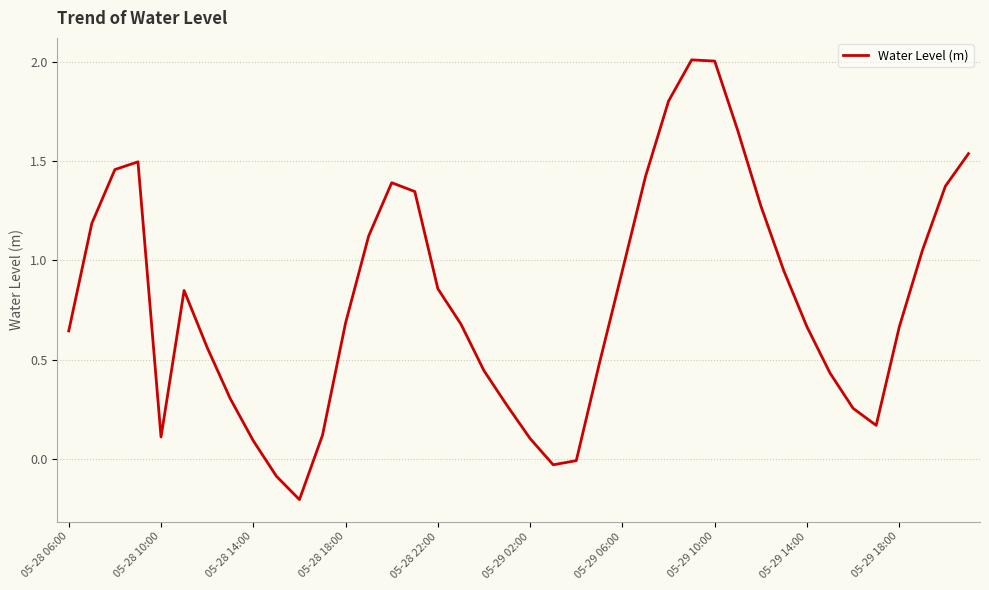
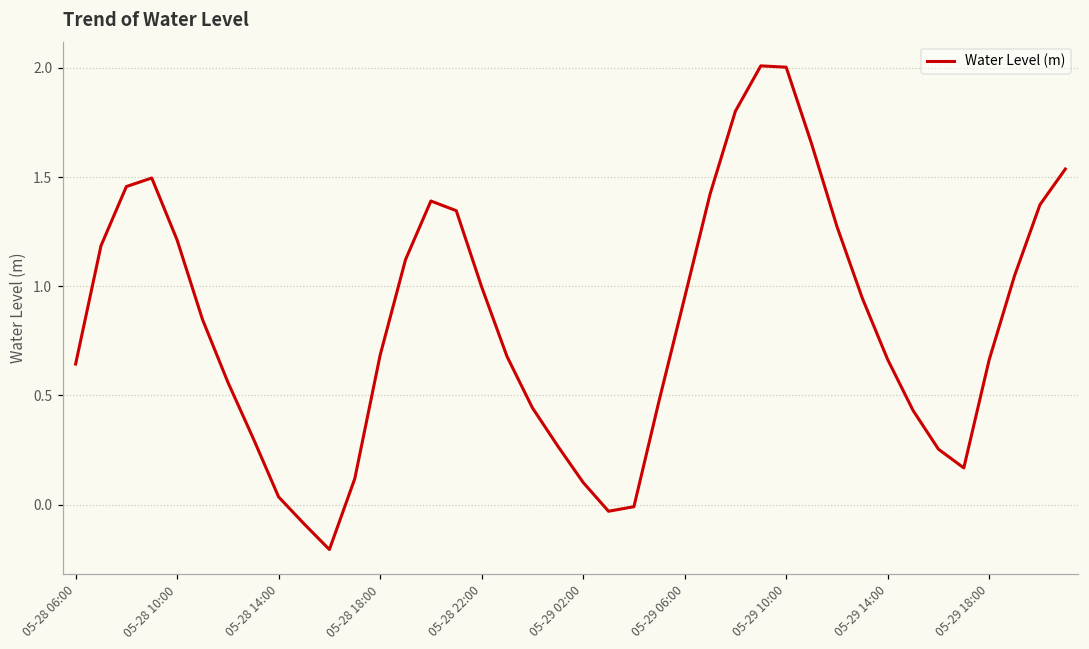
05-28 10:00: 0.11 -> 1.21
05-28 14:00: 0.09 -> 0.04
05-28 22:00: 0.86 -> 1.00
